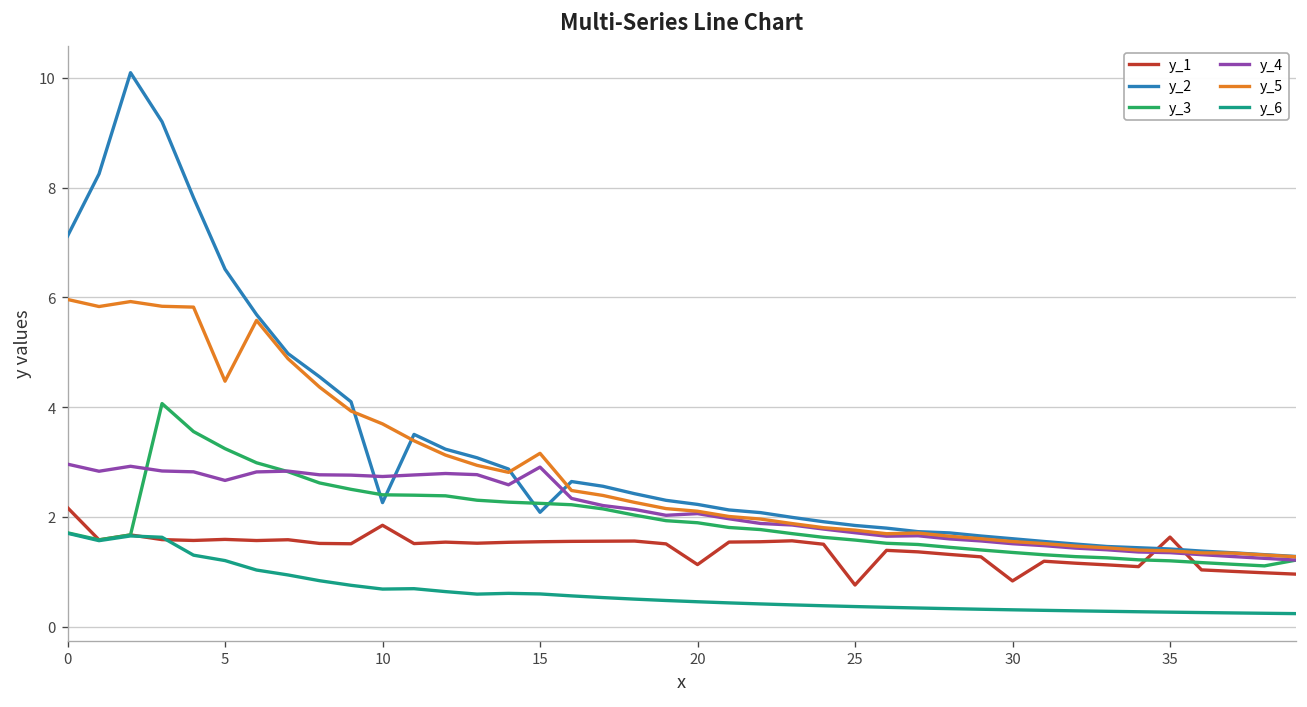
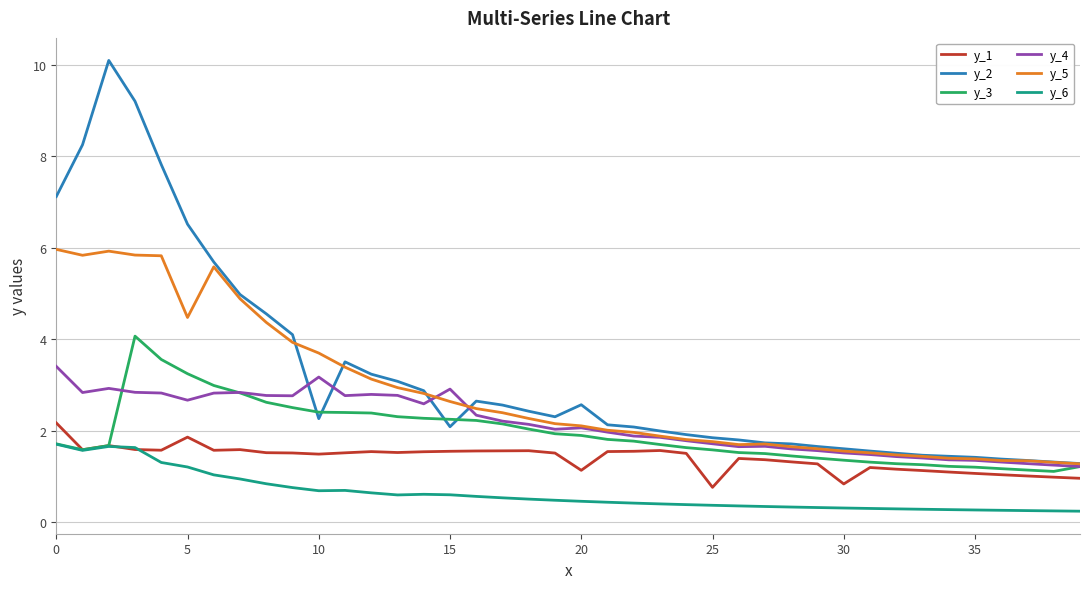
y_4, 0: 3.0 -> 3.4
y_1, 5: 1.6 -> 1.9
y_1, 10: 1.8 -> 1.5
y_4, 10: 2.7 -> 3.2
y_5, 15: 3.2 -> 2.6
y_2, 20: 2.2 -> 2.6
y_1, 35: 1.6 -> 1.1
